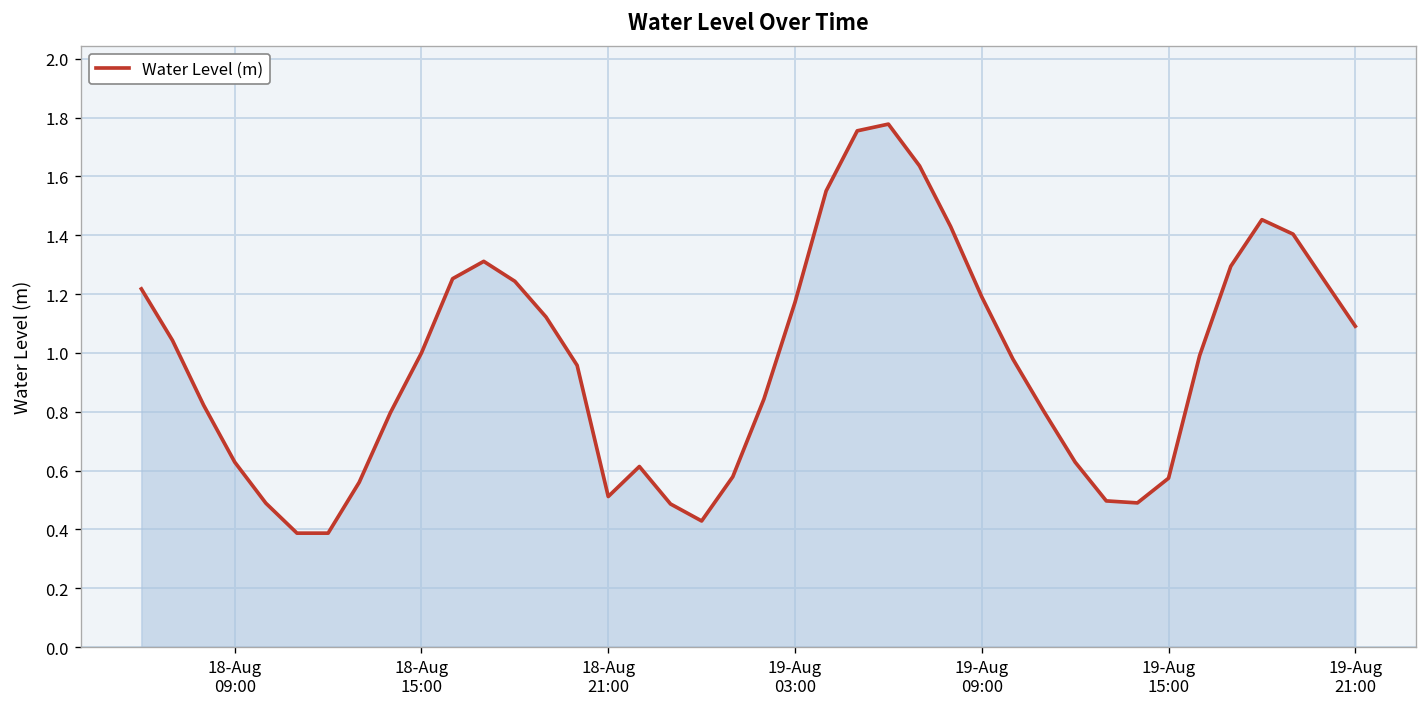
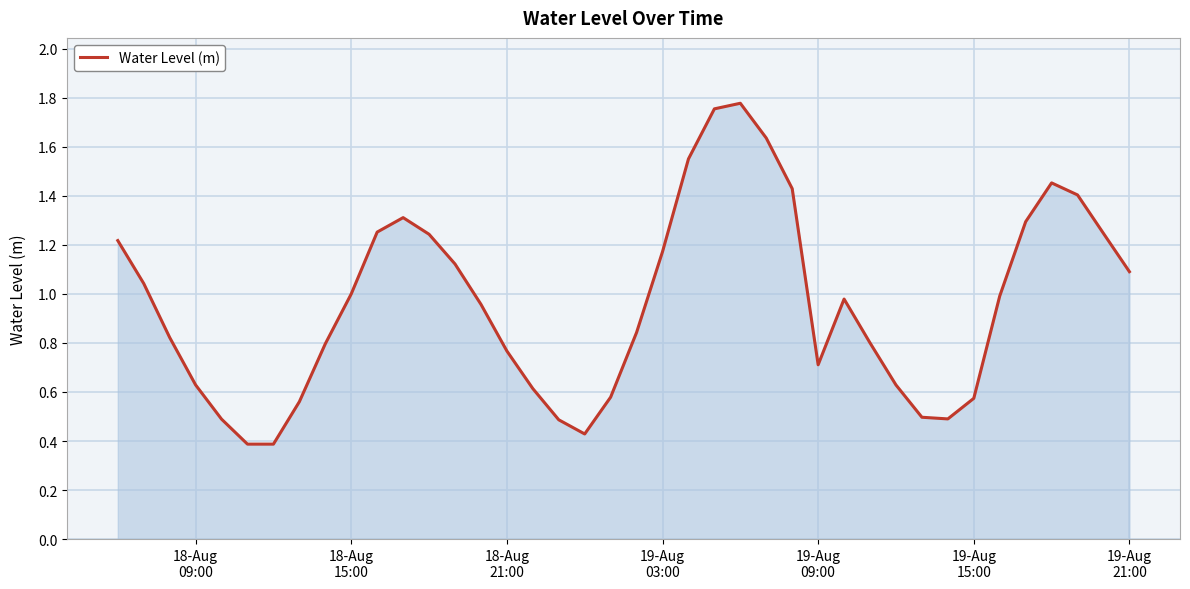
18-Aug 21:00: 0.51 -> 0.77
19-Aug 09:00: 1.19 -> 0.71
